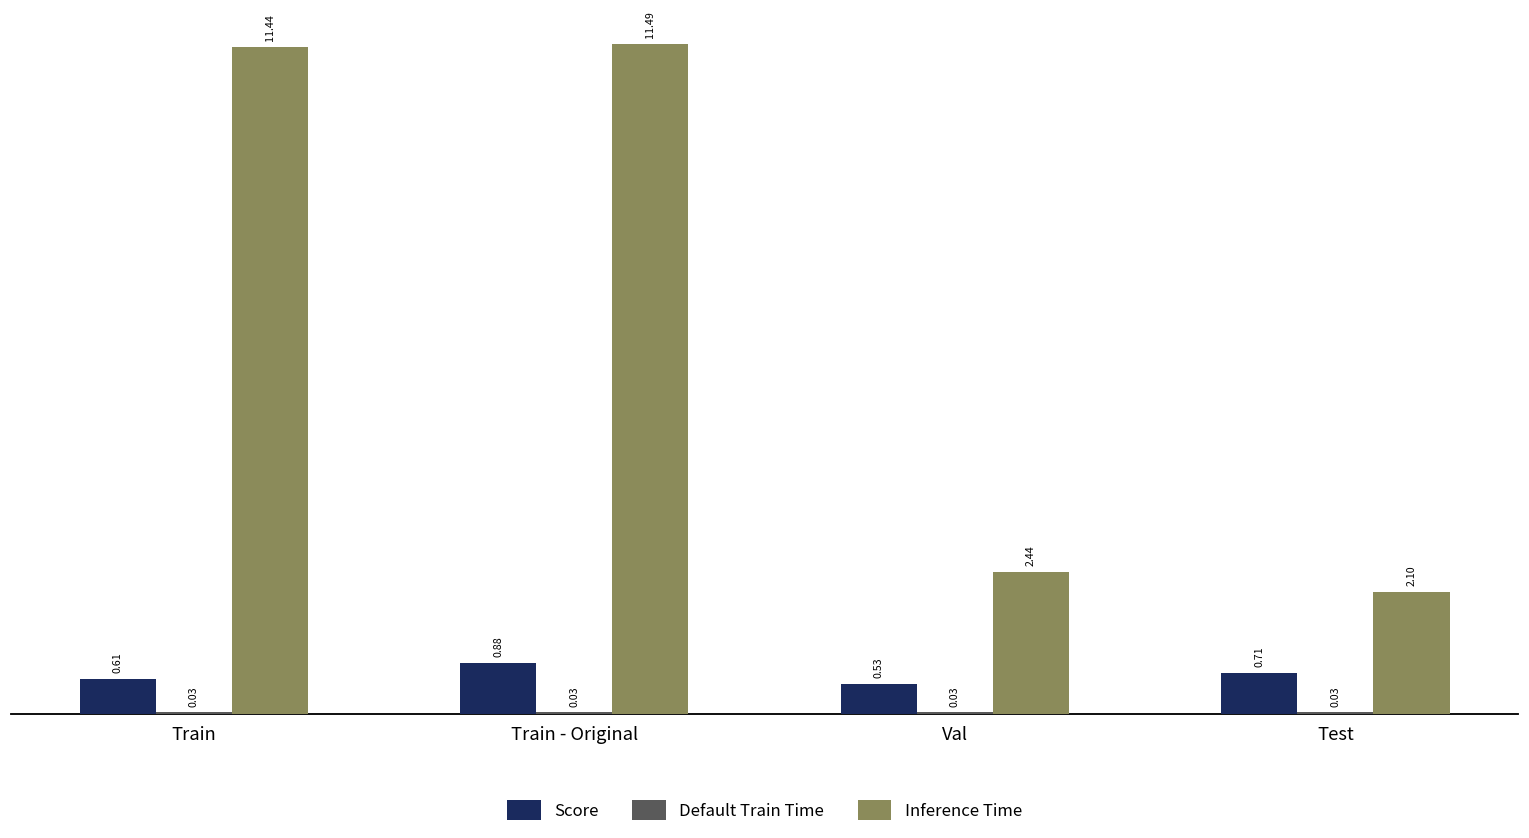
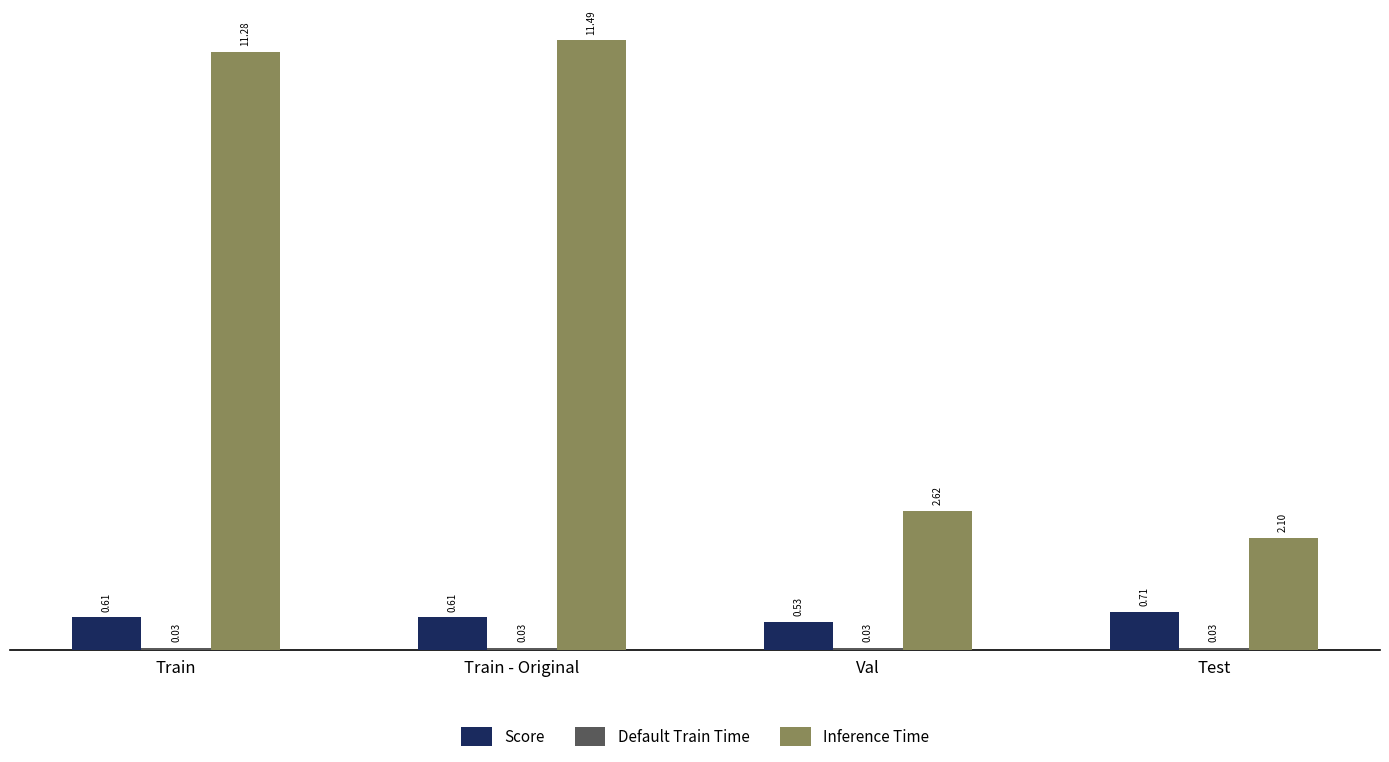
Inference Time, Train: 11.44 -> 11.28
Score, Train - Original: 0.88 -> 0.61
Inference Time, Val: 2.44 -> 2.62
